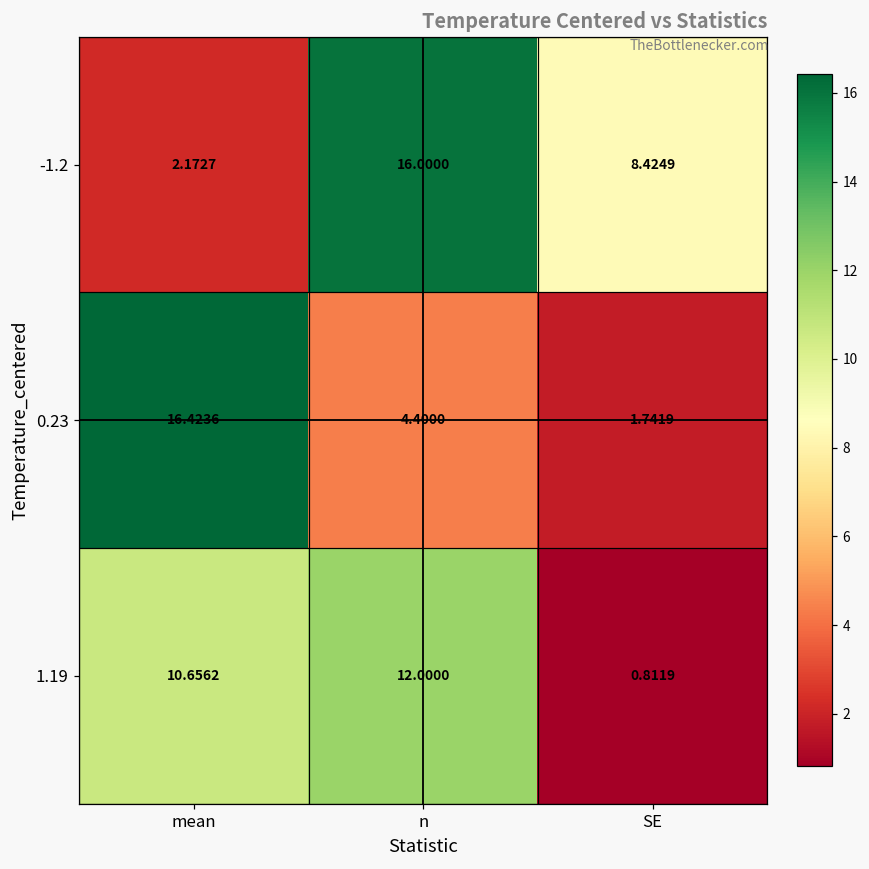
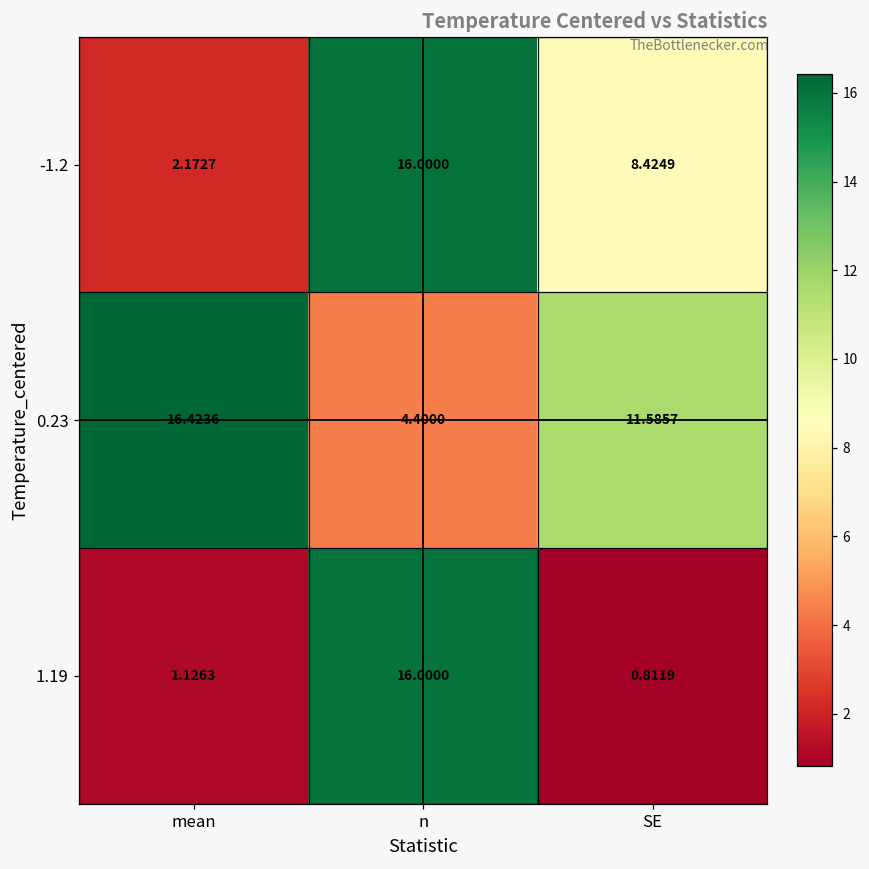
0.23, SE: 1.7419 -> 11.5857
1.19, mean: 10.6562 -> 1.1263
1.19, n: 12.0000 -> 16.0000
